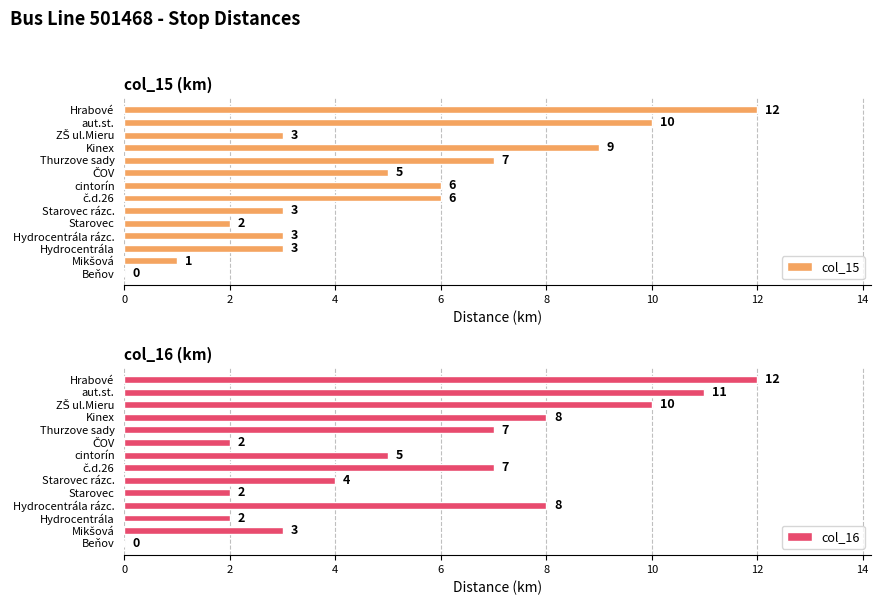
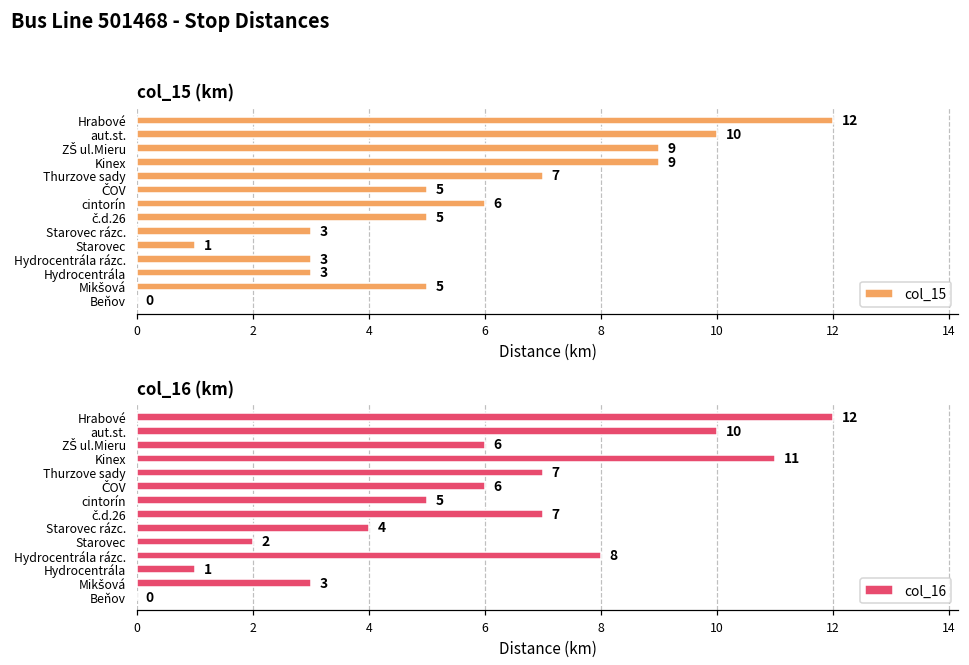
col_15 (km), ZŠ ul.Mieru: 3 -> 9
col_15 (km), č.d.26: 6 -> 5
col_15 (km), Starovec: 2 -> 1
col_15 (km), Mikšová: 1 -> 5
col_16 (km), aut.st.: 11 -> 10
col_16 (km), ZŠ ul.Mieru: 10 -> 6
col_16 (km), Kinex: 8 -> 11
col_16 (km), ČOV: 2 -> 6
col_16 (km), Hydrocentrála: 2 -> 1
